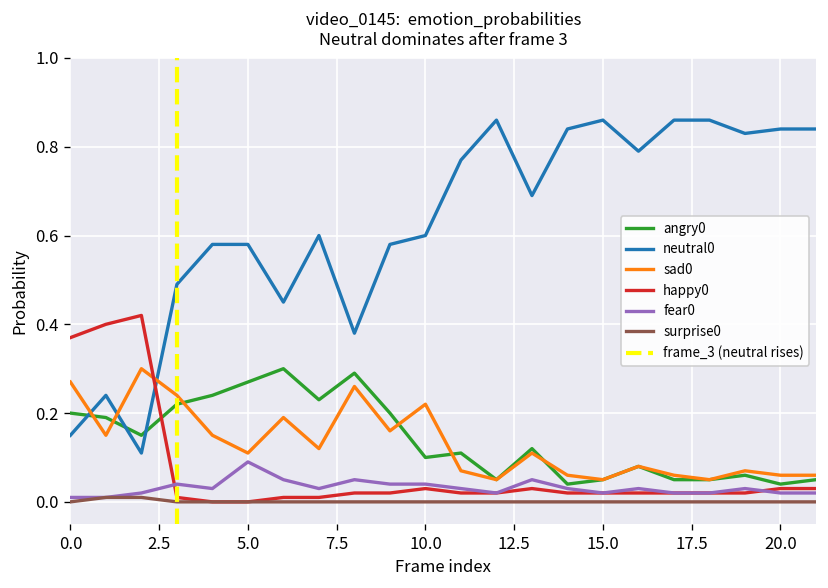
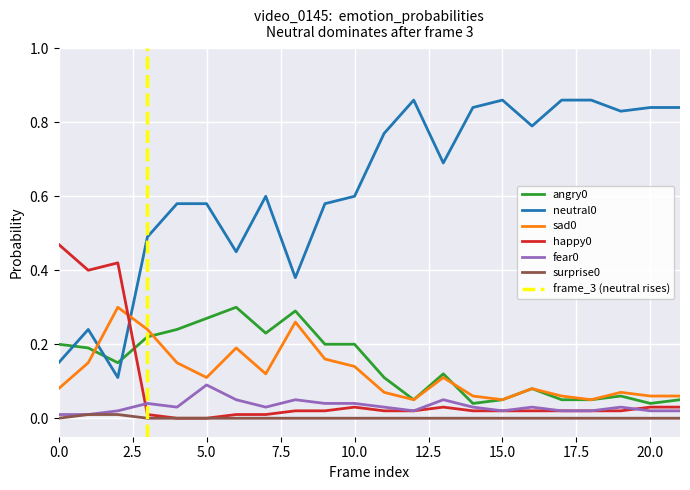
sad0, 0.0: 0.27 -> 0.08
happy0, 0.0: 0.37 -> 0.47
angry0, 10.0: 0.1 -> 0.2
sad0, 10.0: 0.22 -> 0.14
